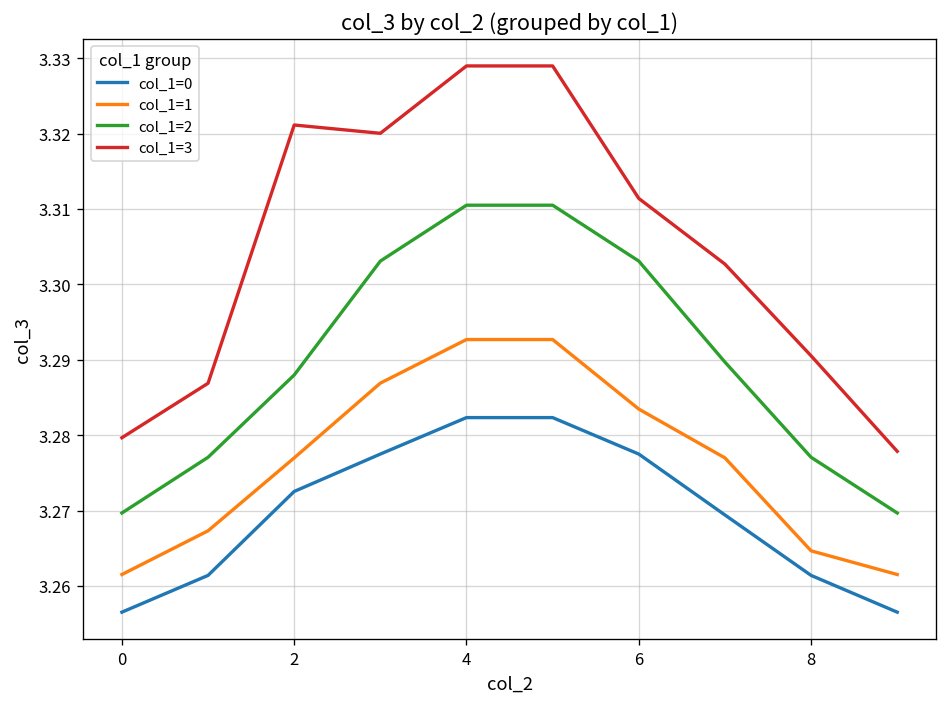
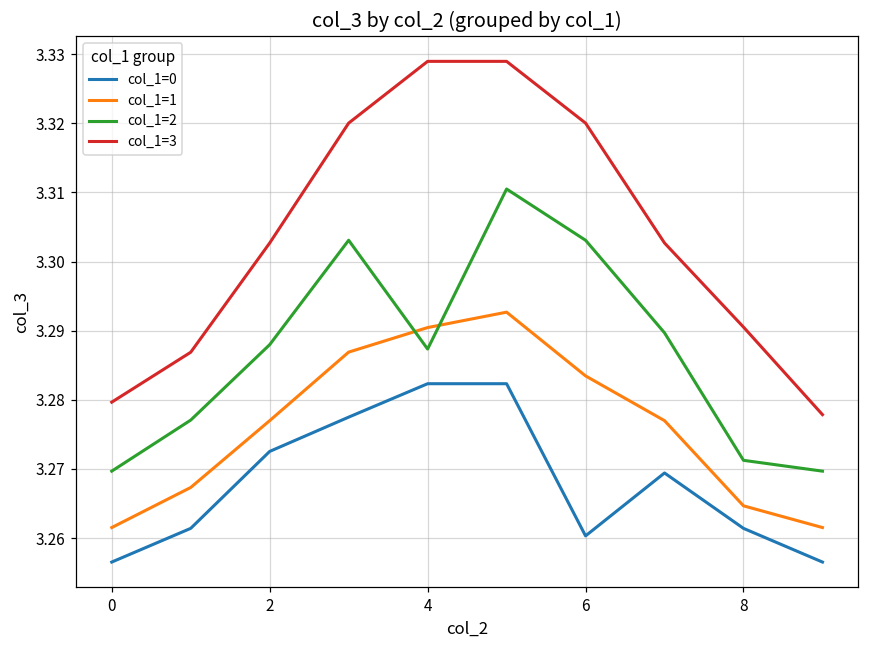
col_1=3, 2: 3.321 -> 3.303
col_1=1, 4: 3.293 -> 3.290
col_1=2, 4: 3.310 -> 3.287
col_1=0, 6: 3.277 -> 3.260
col_1=3, 6: 3.311 -> 3.320
col_1=2, 8: 3.277 -> 3.271
